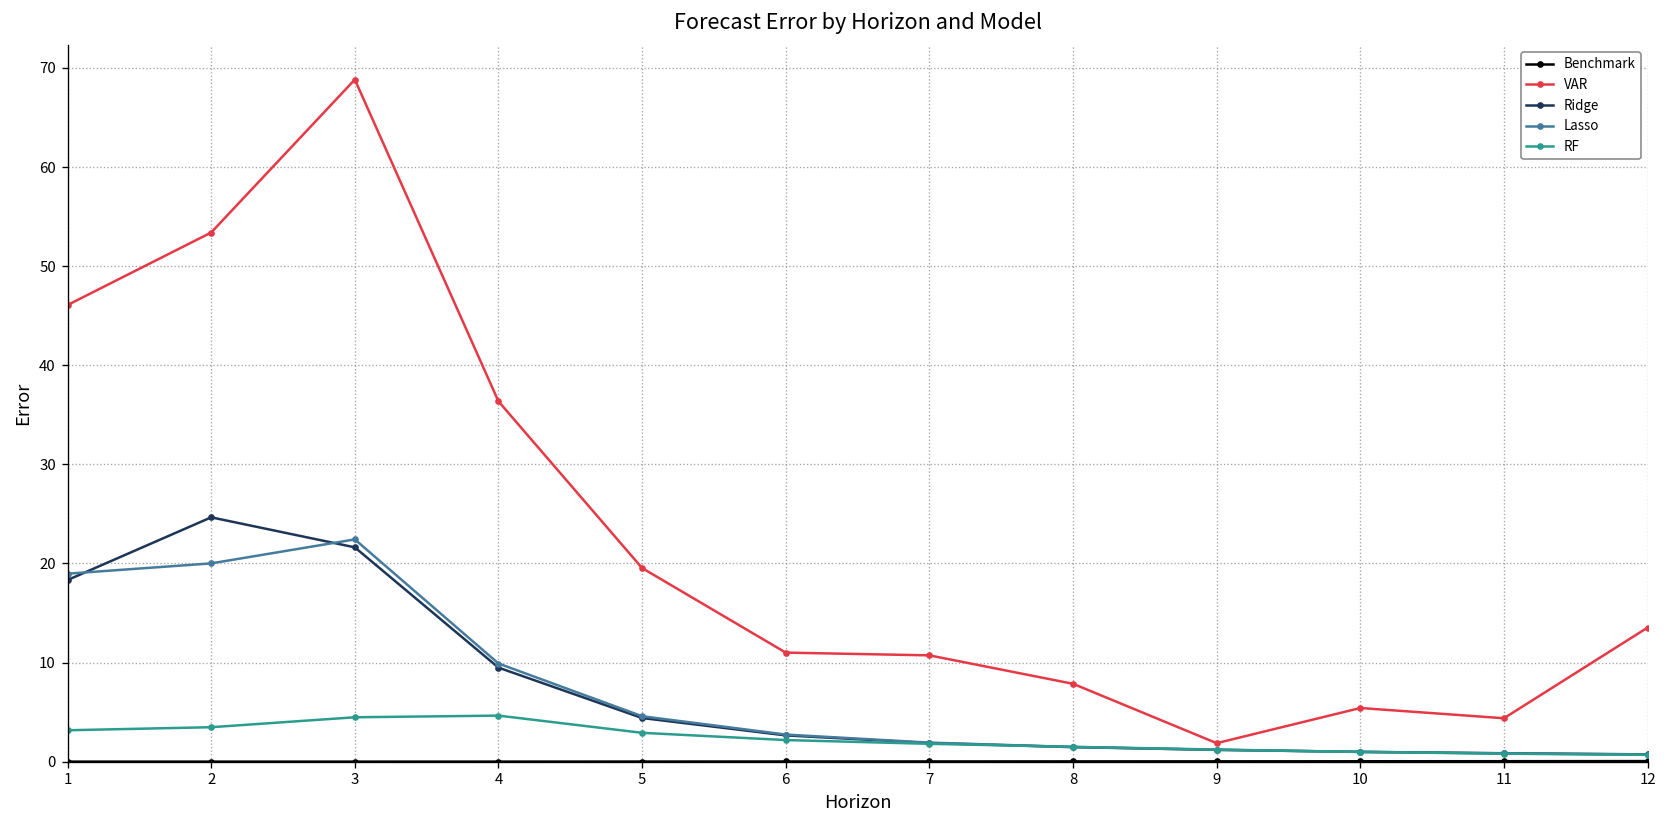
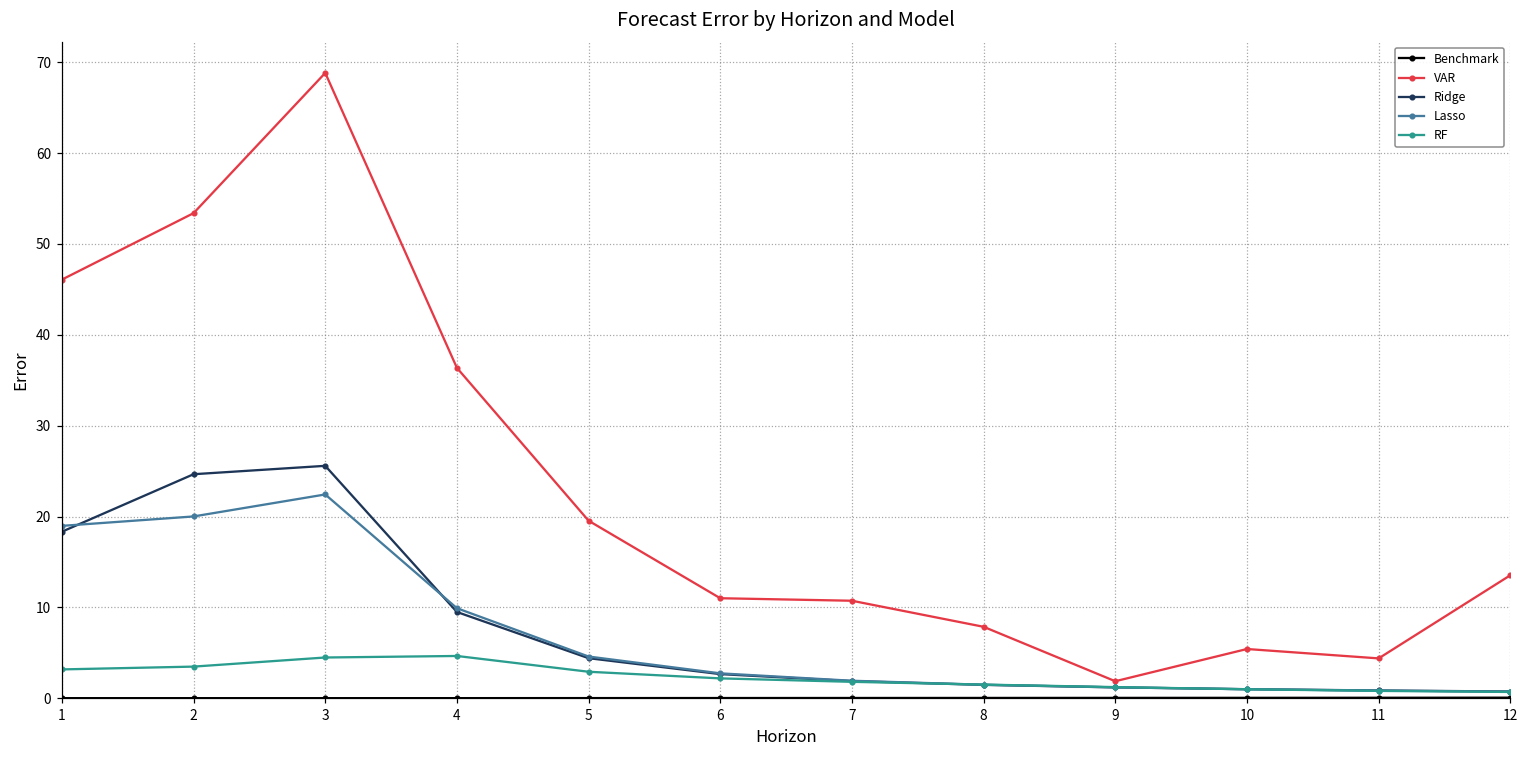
Ridge, 3: 22 -> 26
